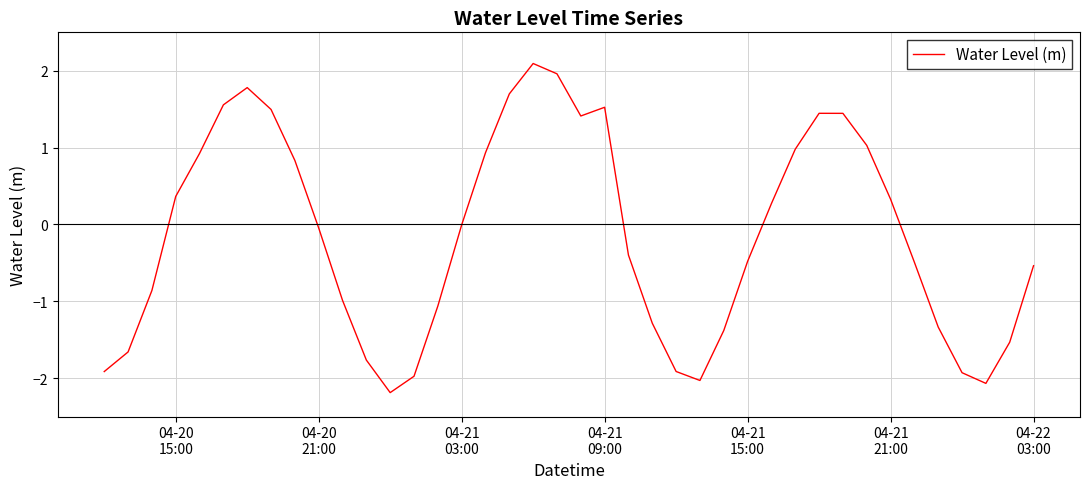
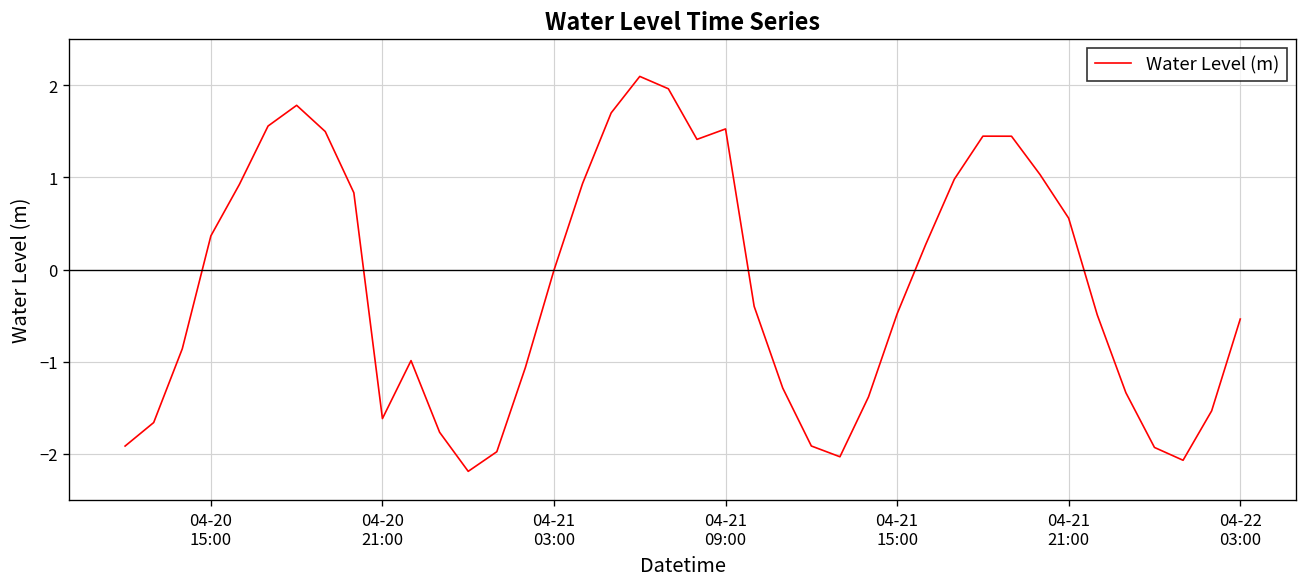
04-20 21:00: 0.0 -> -1.6
04-21 21:00: 0.3 -> 0.6
